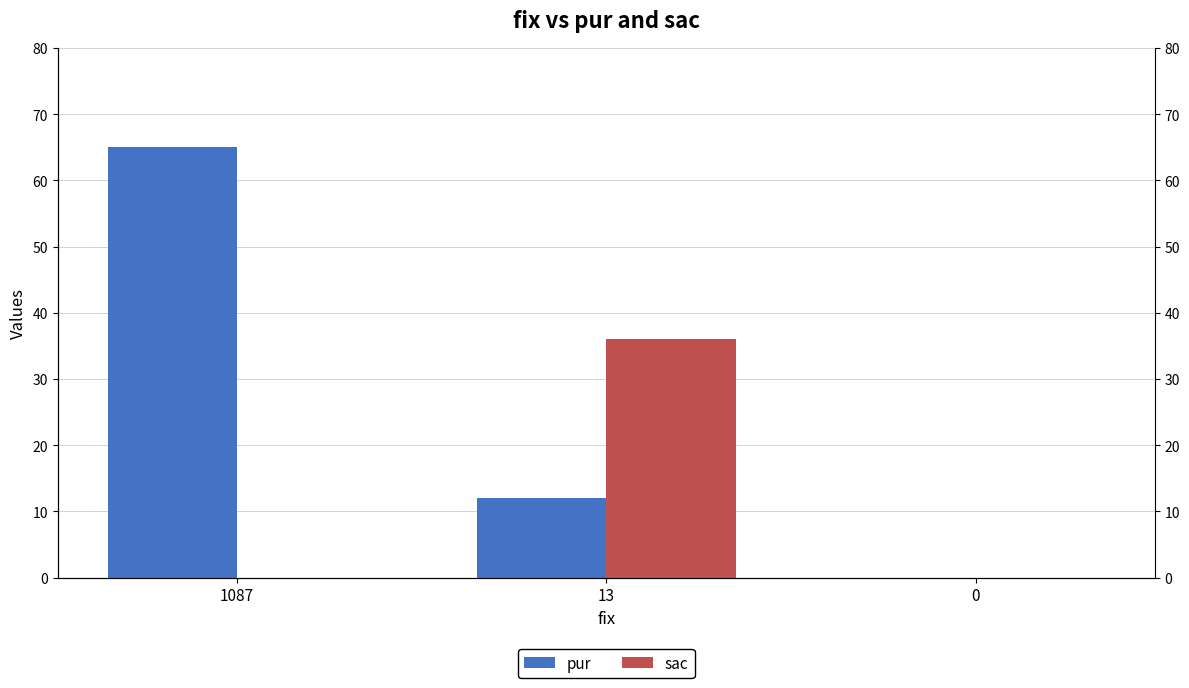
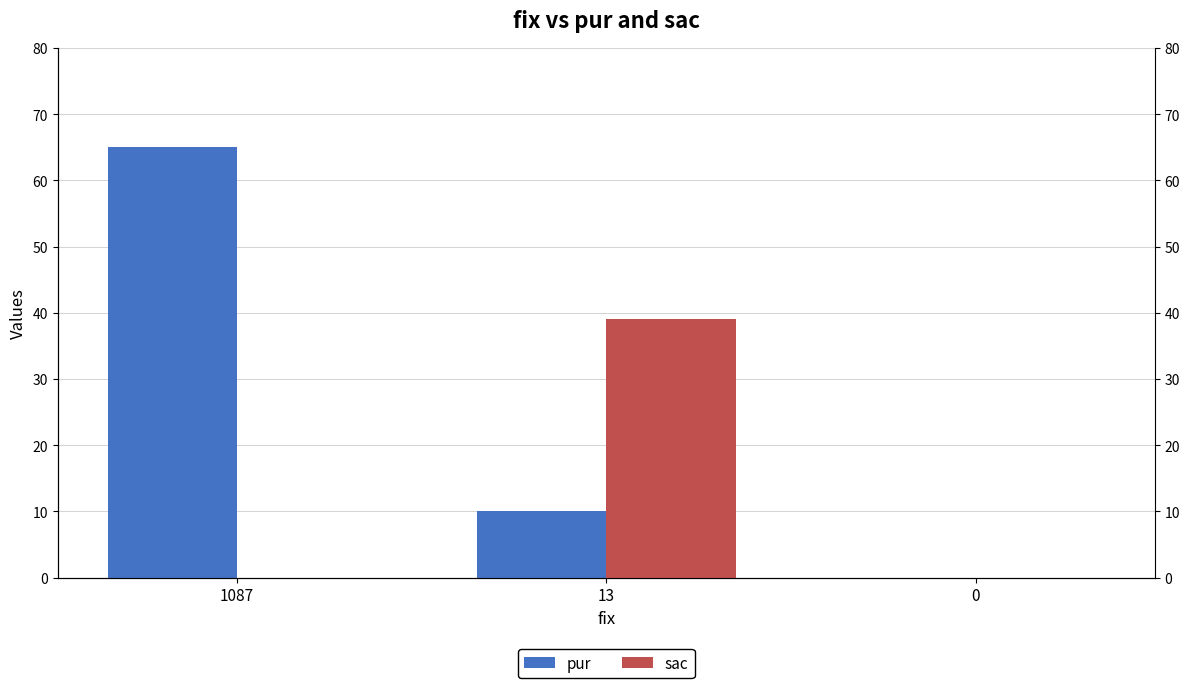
pur, 13: 12 -> 10
sac, 13: 36 -> 39
